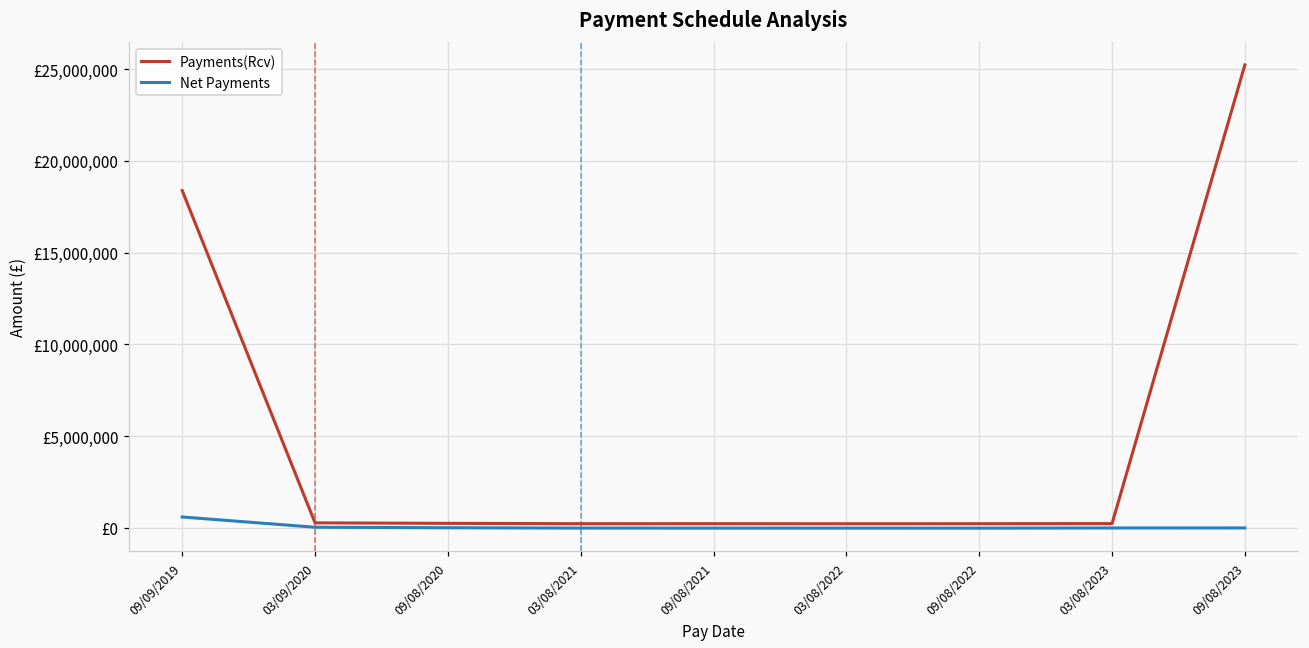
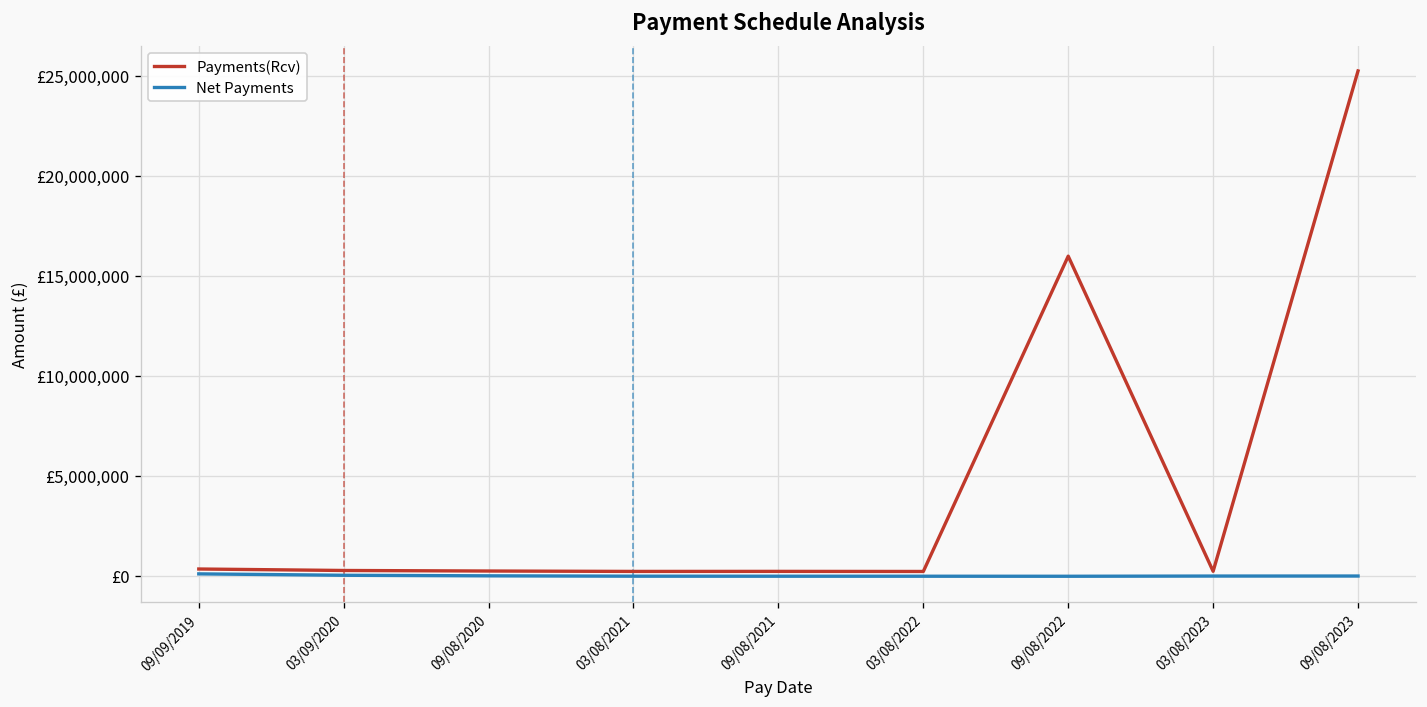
Payments(Rcv), 09/09/2019: £18,400,000 -> £300,000
Net Payments, 09/09/2019: £600,000 -> £100,000
Payments(Rcv), 09/08/2022: £200,000 -> £16,000,000
